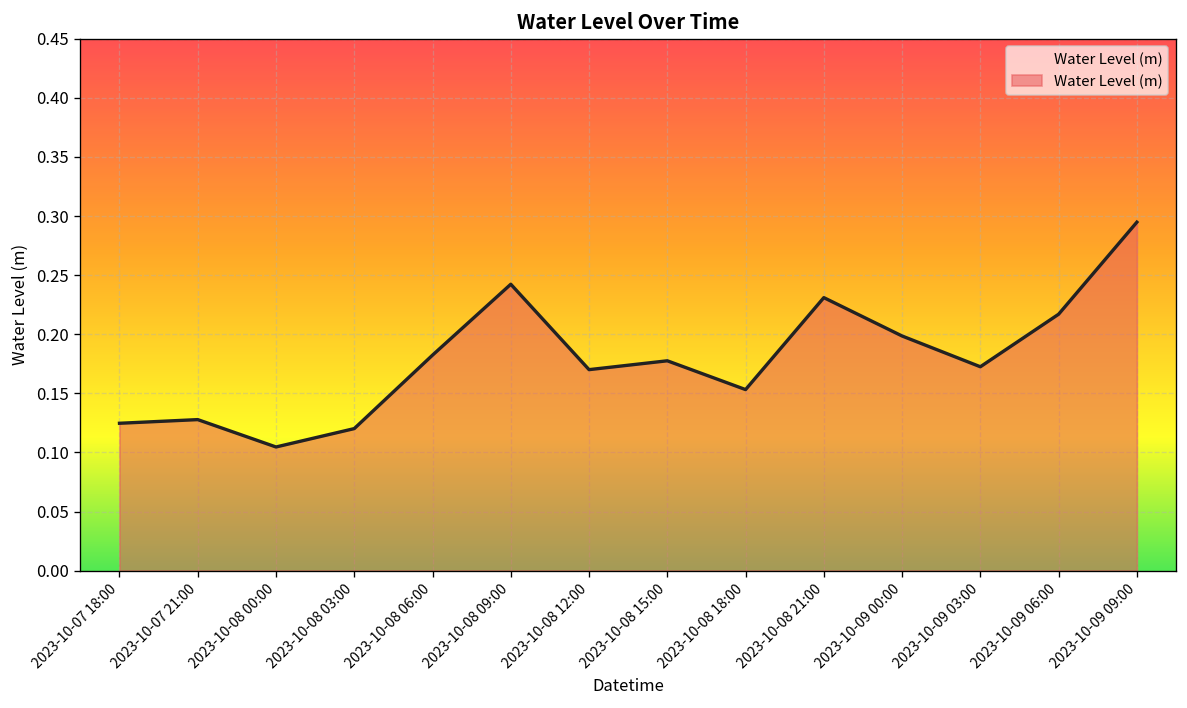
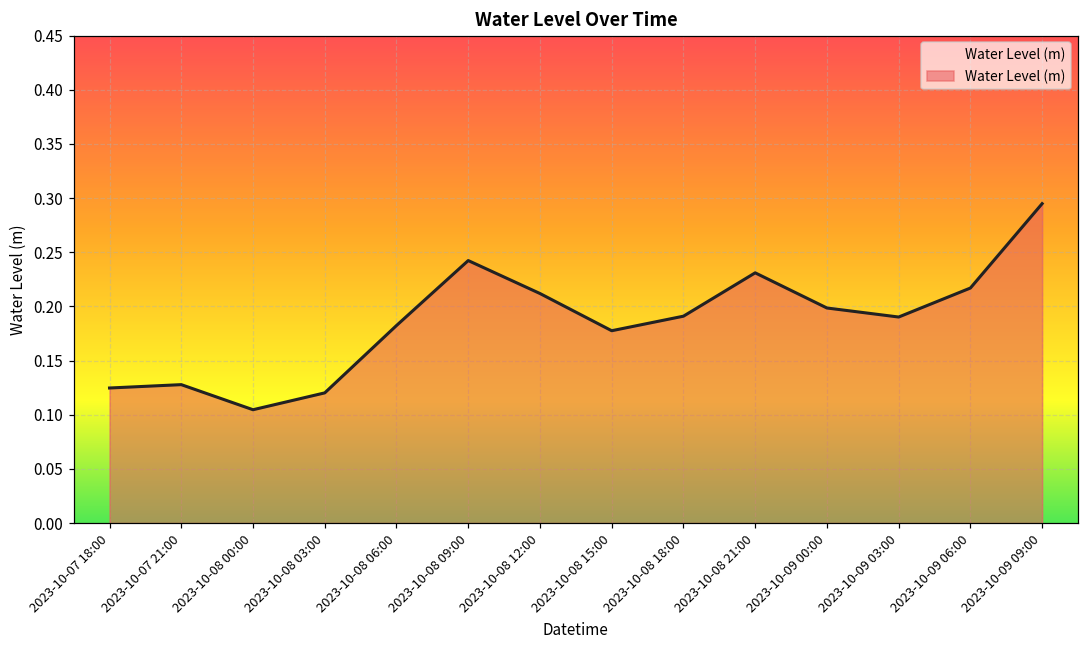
2023-10-08 12:00: 0.17 -> 0.21
2023-10-08 18:00: 0.15 -> 0.19
2023-10-09 03:00: 0.17 -> 0.19
